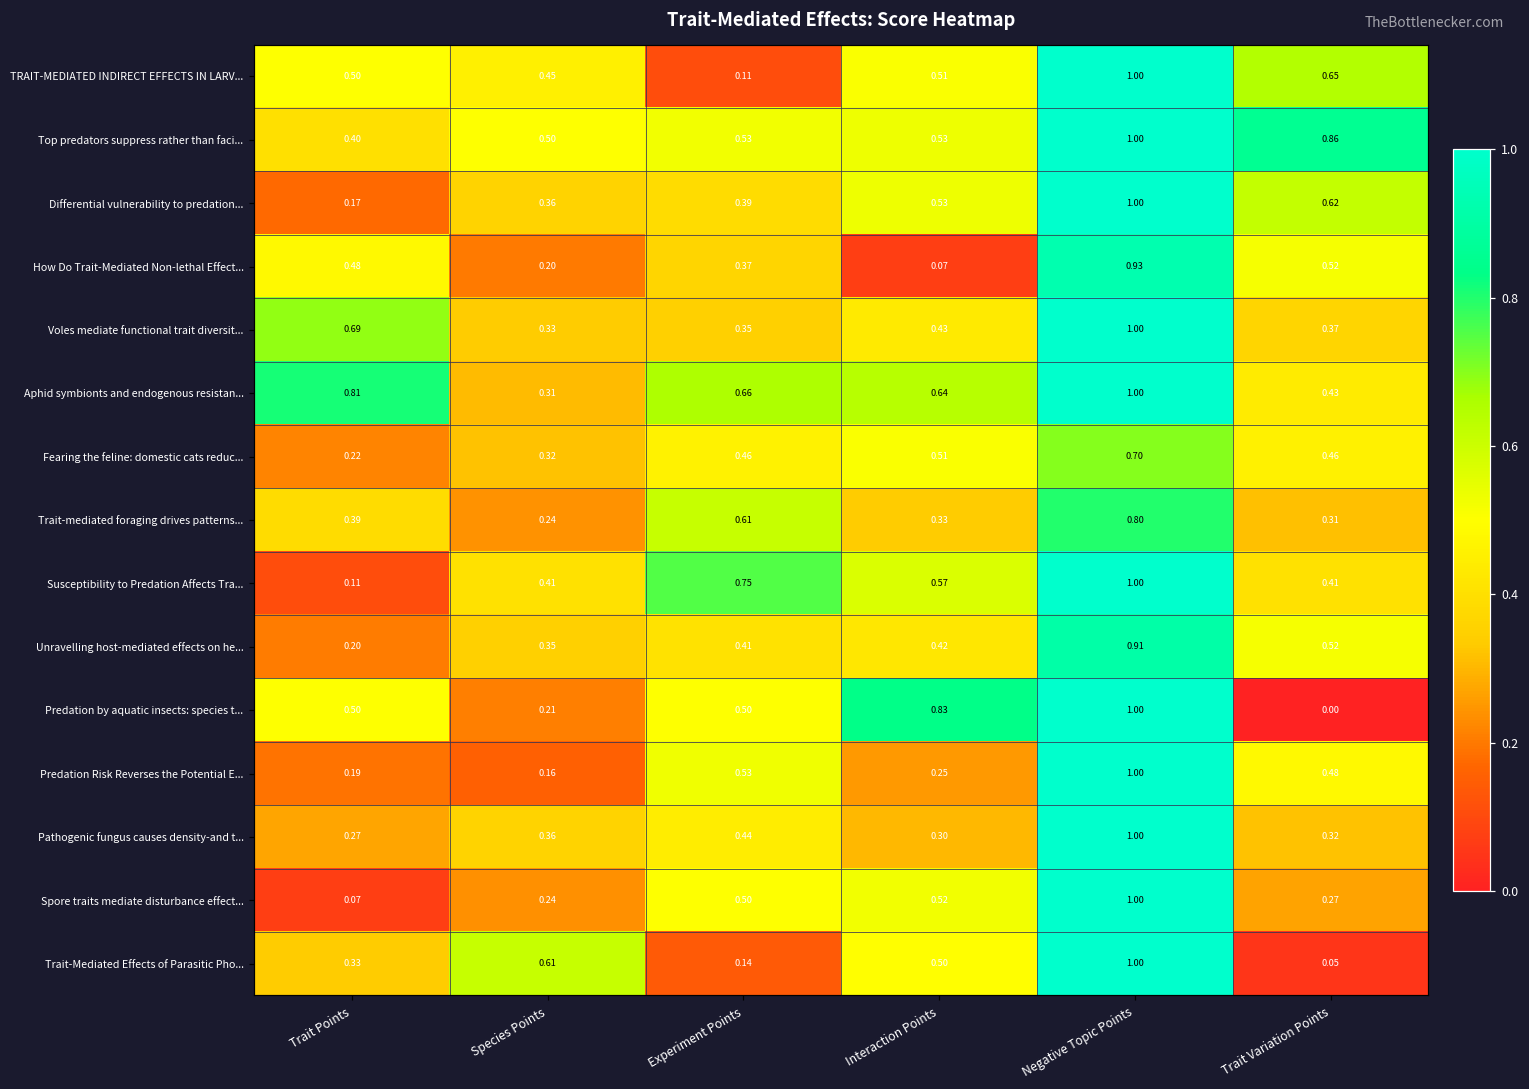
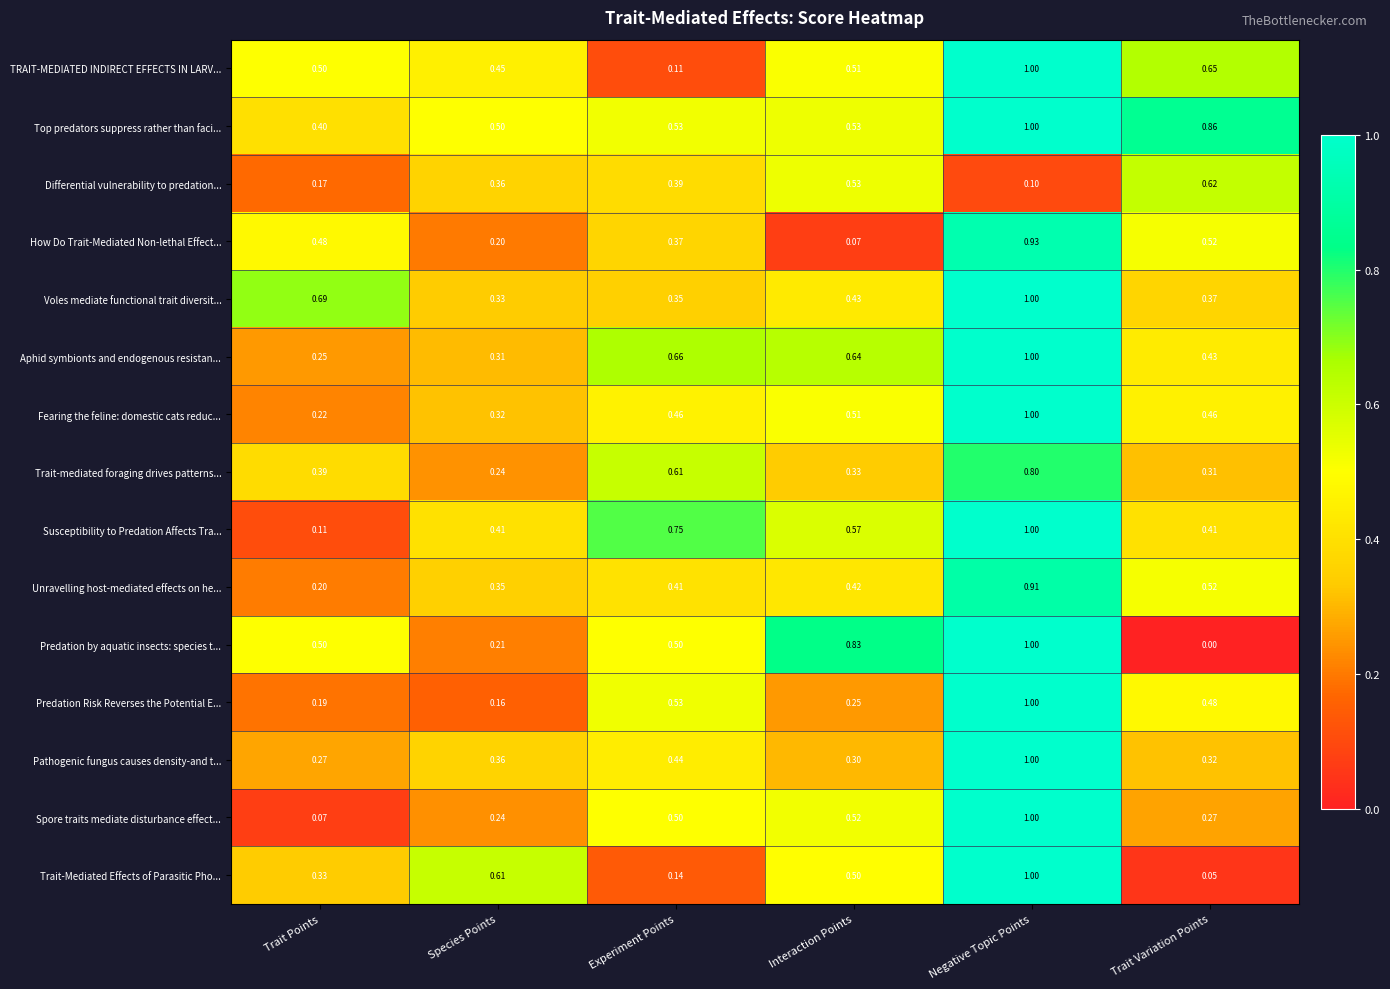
Differential vulnerability to predation..., Negative Topic Points: 1.00 -> 0.10
Aphid symbionts and endogenous resistan..., Trait Points: 0.81 -> 0.25
Fearing the feline: domestic cats reduc..., Negative Topic Points: 0.70 -> 1.00
